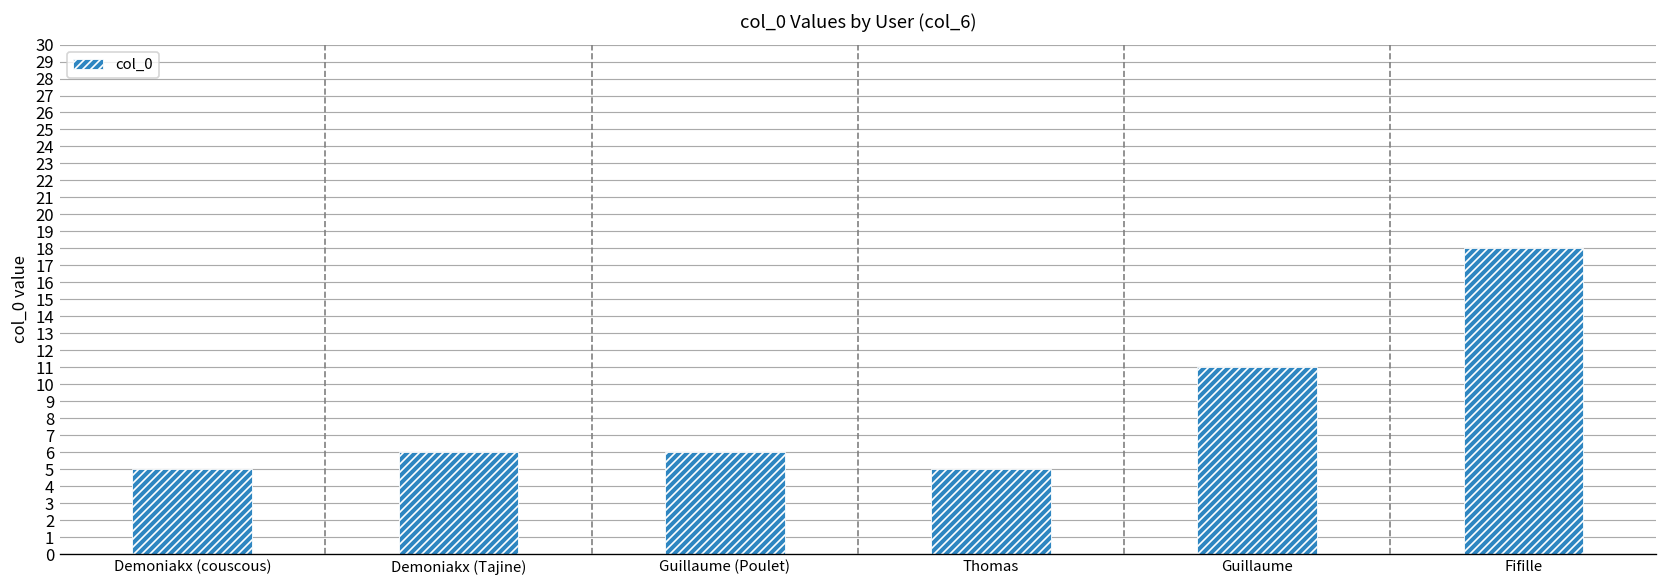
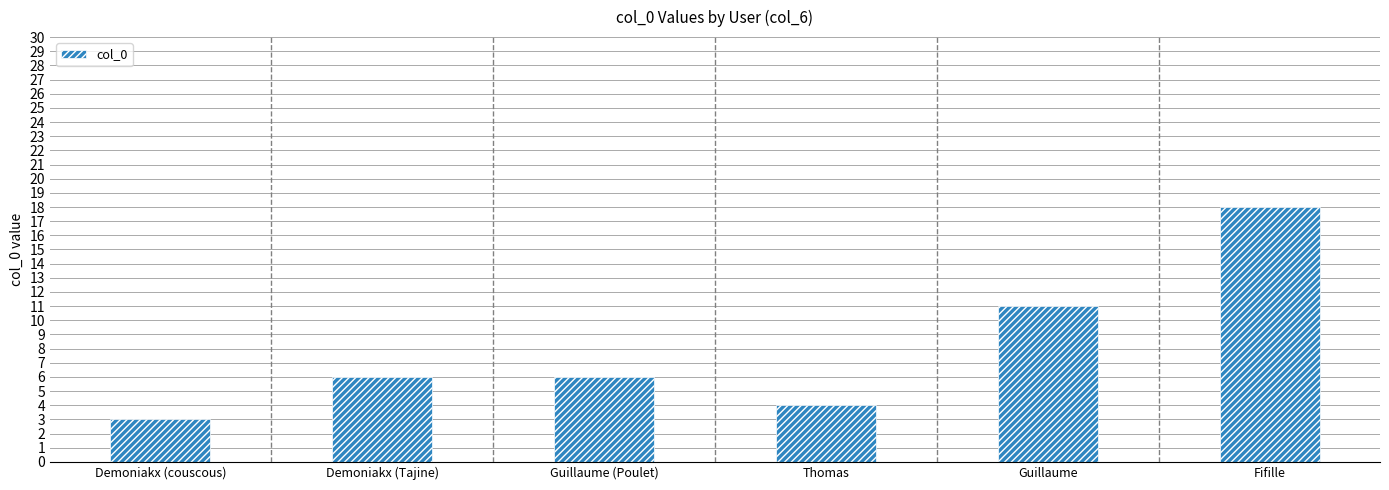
Demoniakx (couscous): 5 -> 3
Thomas: 5 -> 4
